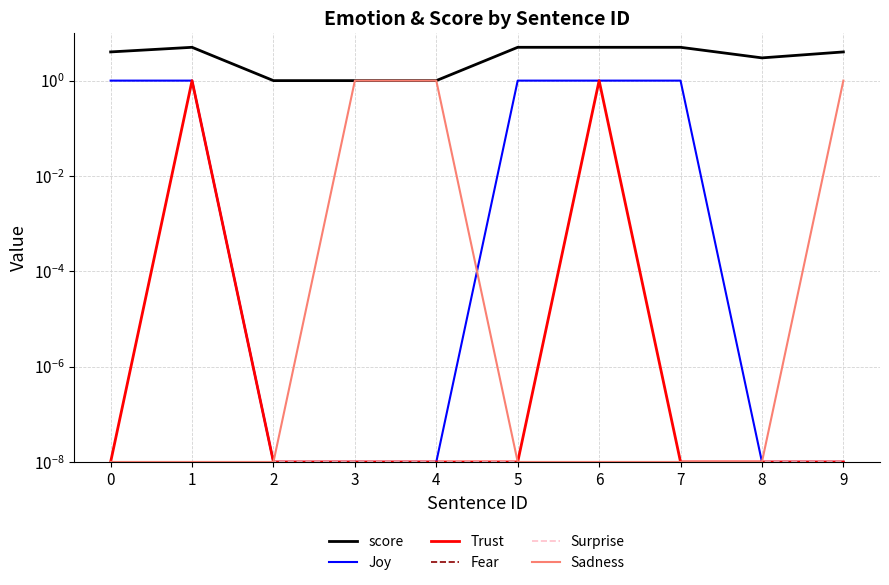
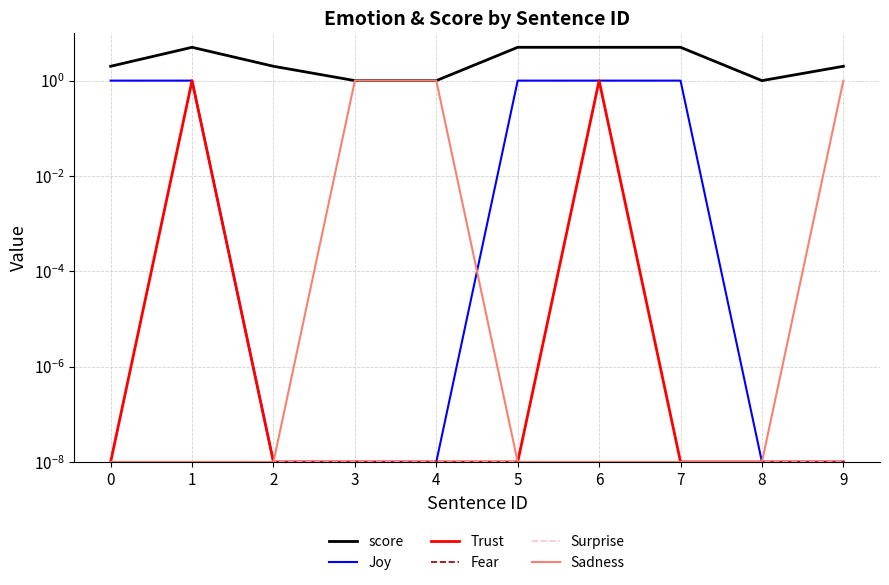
score, 0: 4 -> 2
score, 2: 1 -> 2
score, 8: 3 -> 1
score, 9: 4 -> 2
